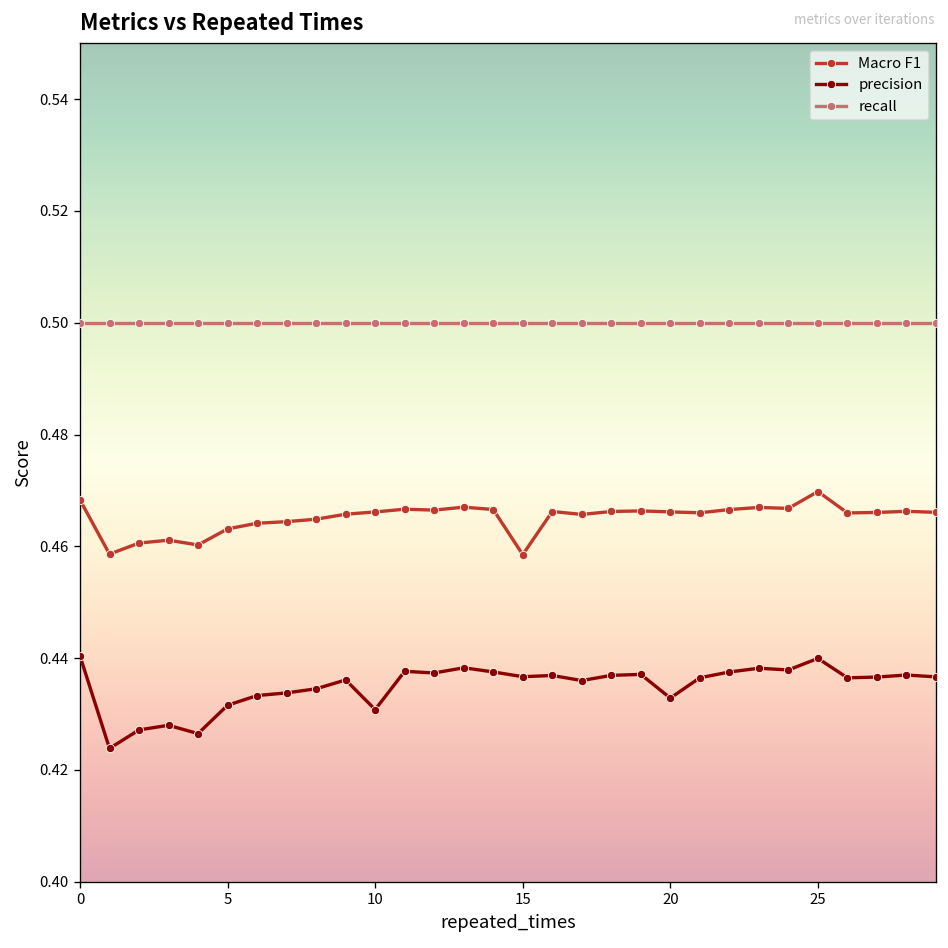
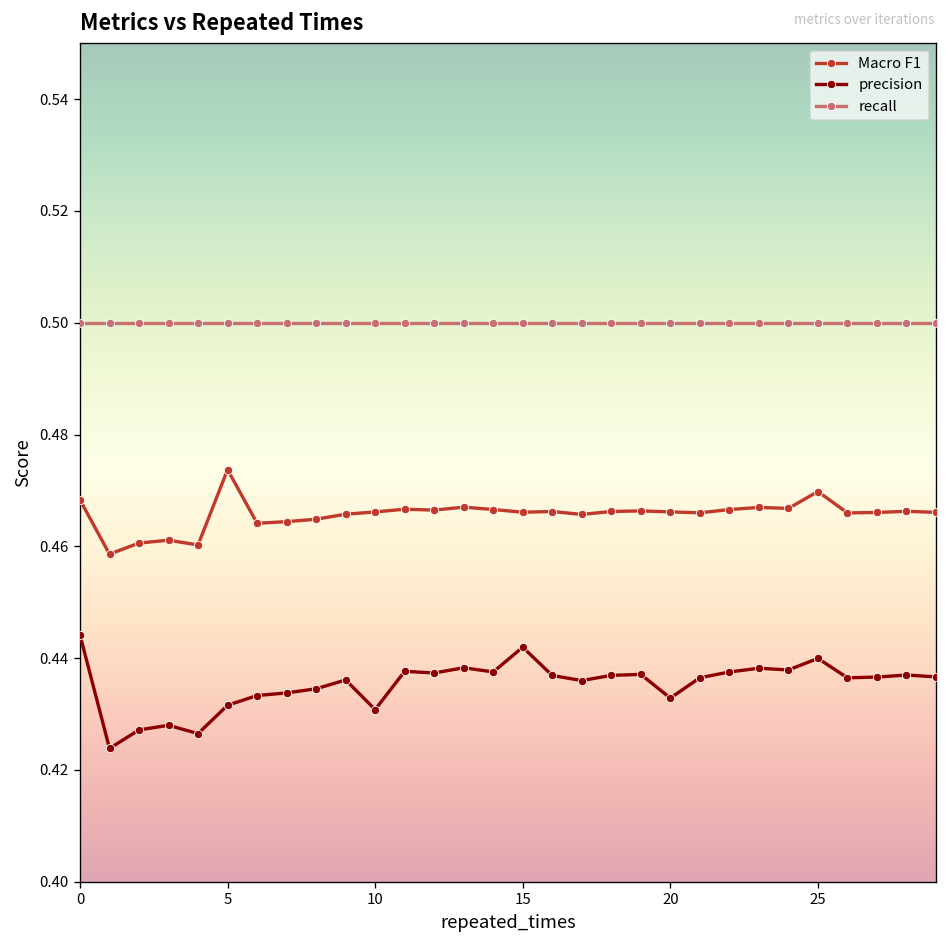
precision, 0: 0.440 -> 0.444
Macro F1, 5: 0.463 -> 0.474
Macro F1, 15: 0.459 -> 0.466
precision, 15: 0.437 -> 0.442
